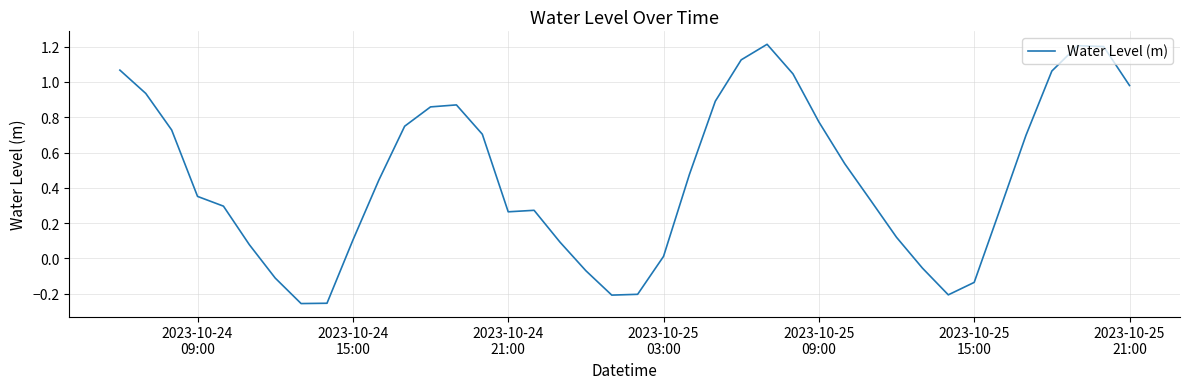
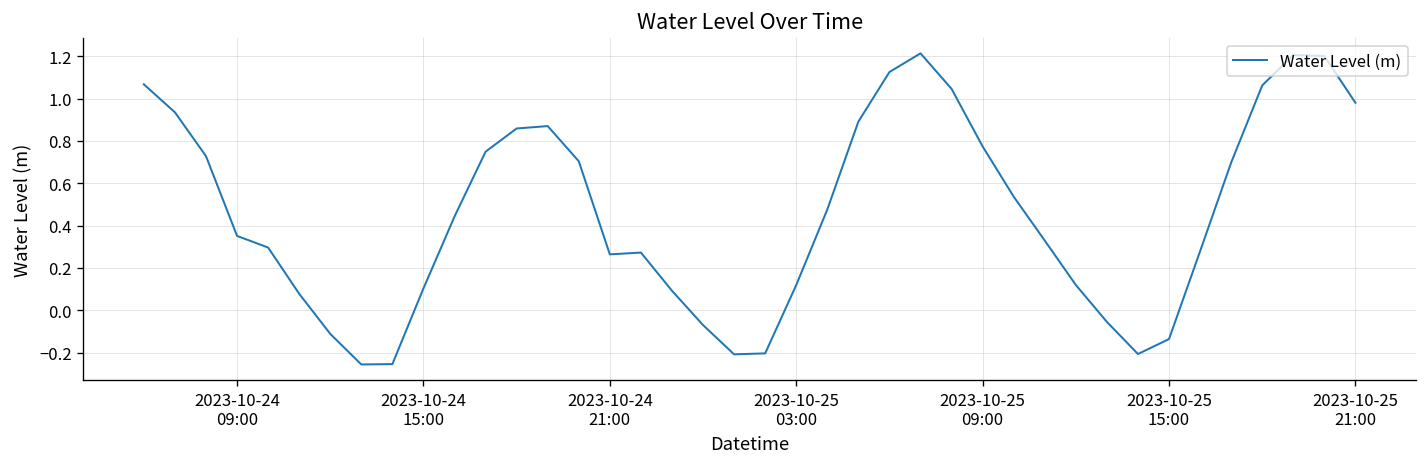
2023-10-25 03:00: 0.01 -> 0.12
